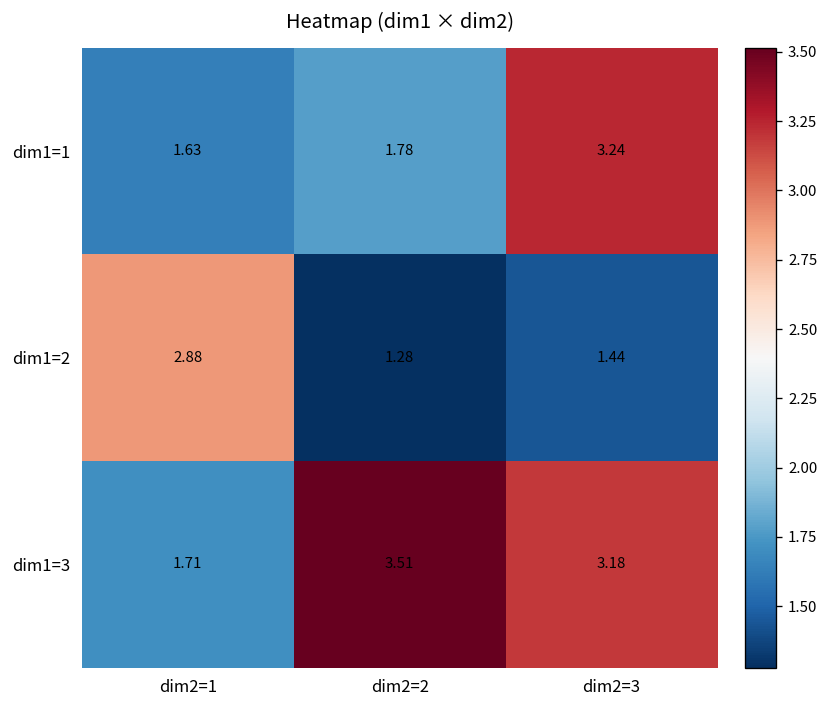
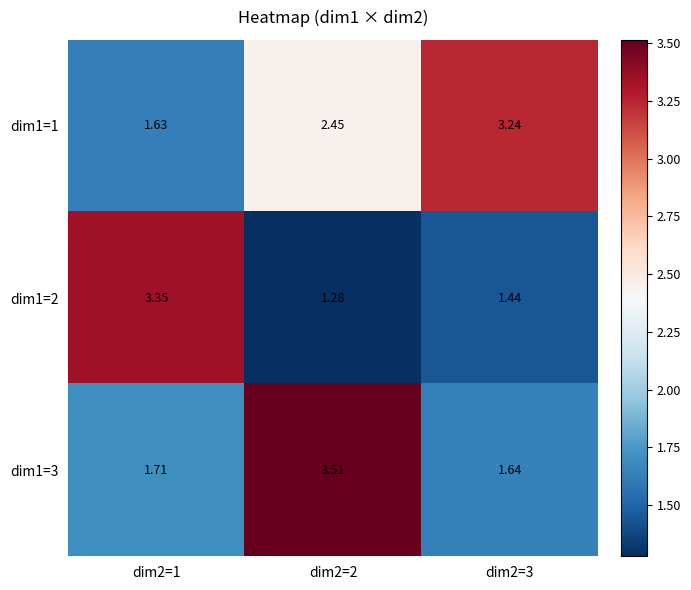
dim1=1, dim2=2: 1.78 -> 2.45
dim1=2, dim2=1: 2.88 -> 3.35
dim1=3, dim2=3: 3.18 -> 1.64
